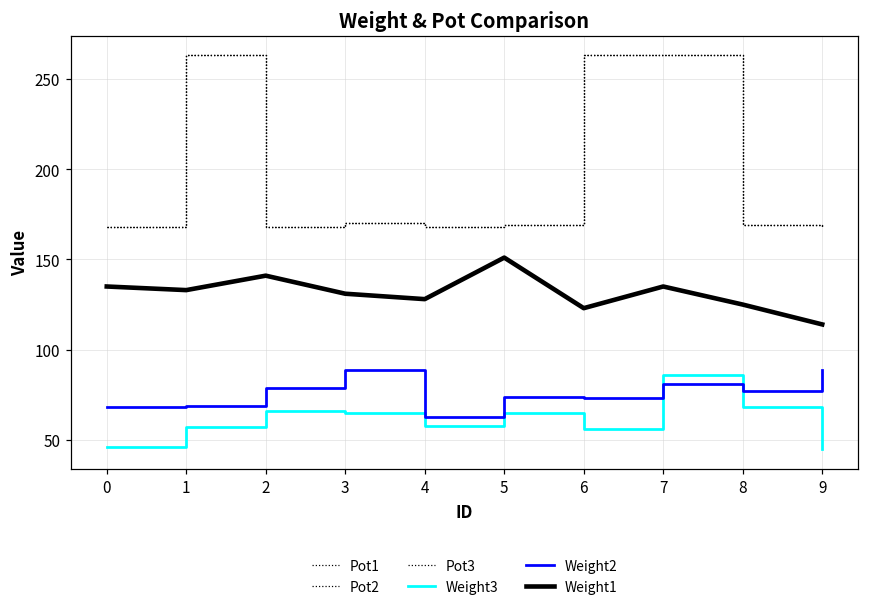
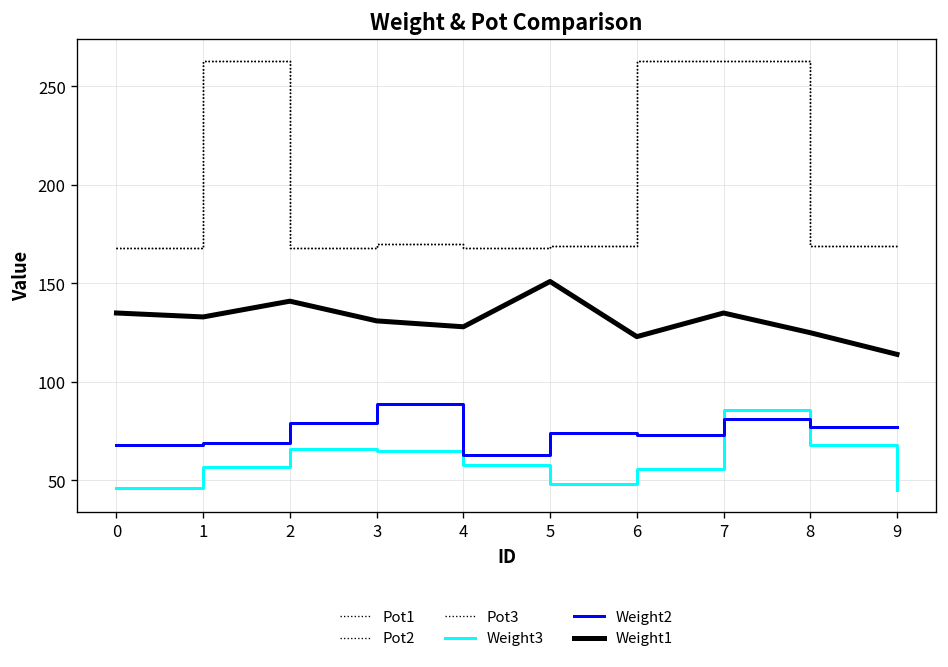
Weight3, 5: 65 -> 48
Weight2, 9: 89 -> 77
